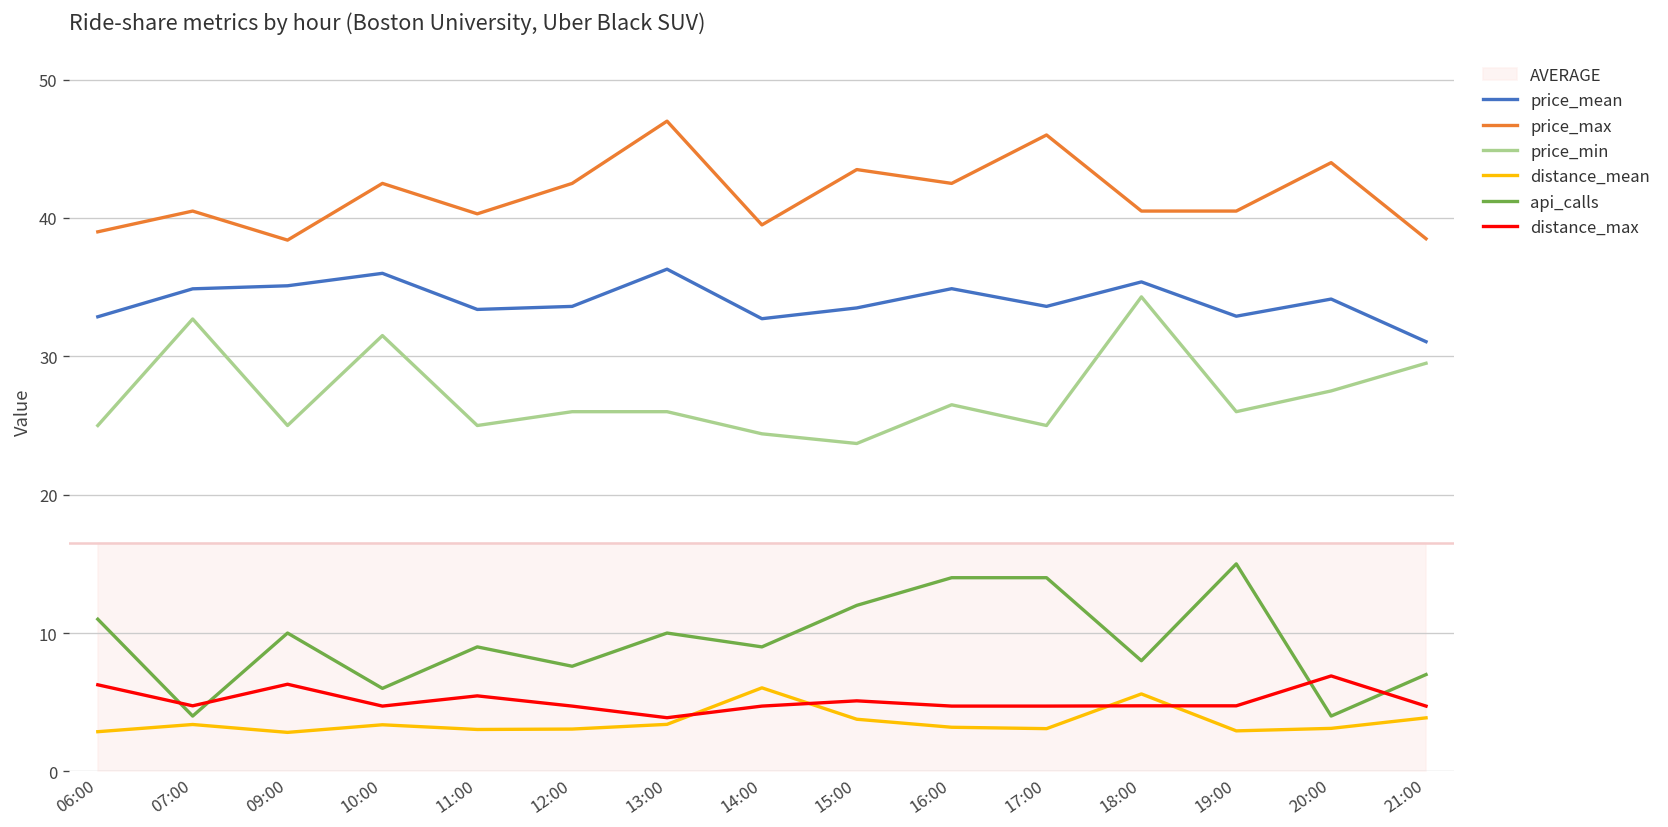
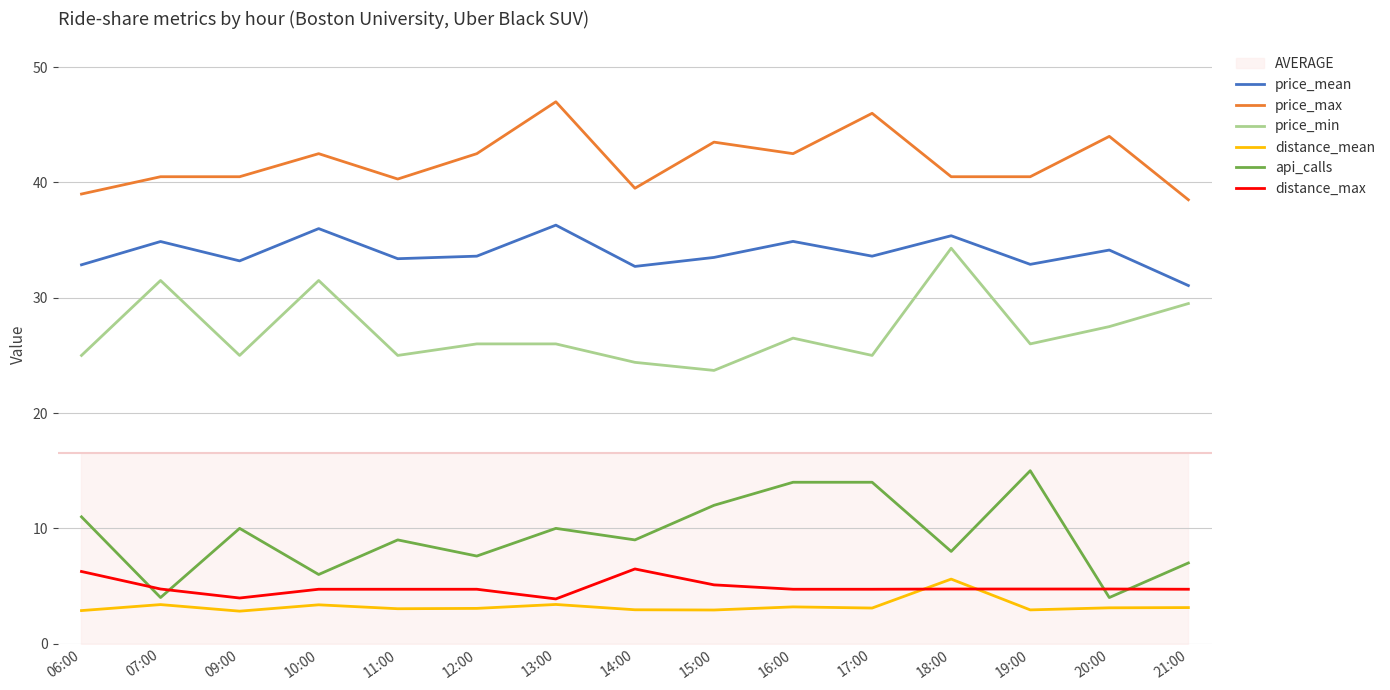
price_min, 07:00: 32.7 -> 31.5
price_mean, 09:00: 35.1 -> 33.2
price_max, 09:00: 38.4 -> 40.5
distance_max, 09:00: 6.3 -> 4.0
distance_max, 11:00: 5.5 -> 4.7
distance_mean, 14:00: 6.0 -> 2.9
distance_max, 14:00: 4.7 -> 6.5
distance_mean, 15:00: 3.8 -> 2.9
distance_max, 20:00: 6.9 -> 4.7
distance_mean, 21:00: 3.9 -> 3.1
